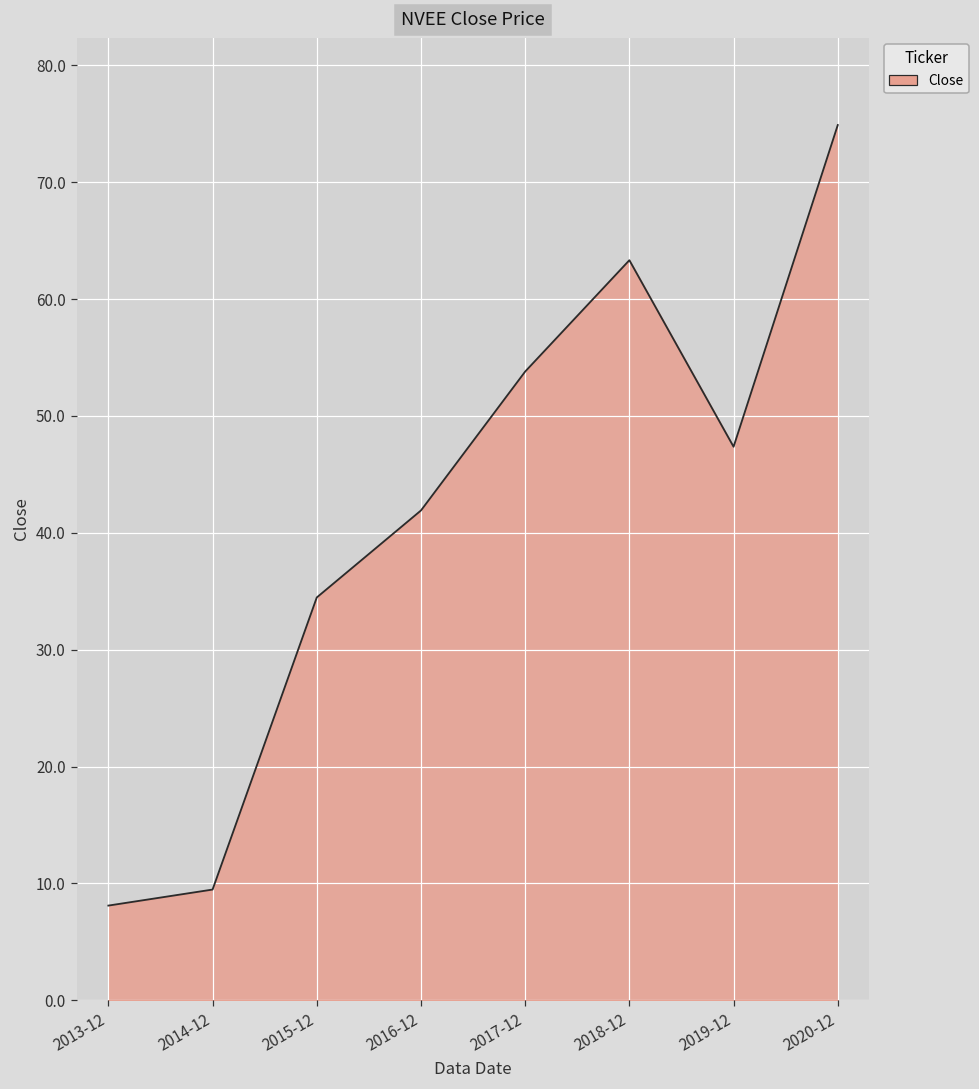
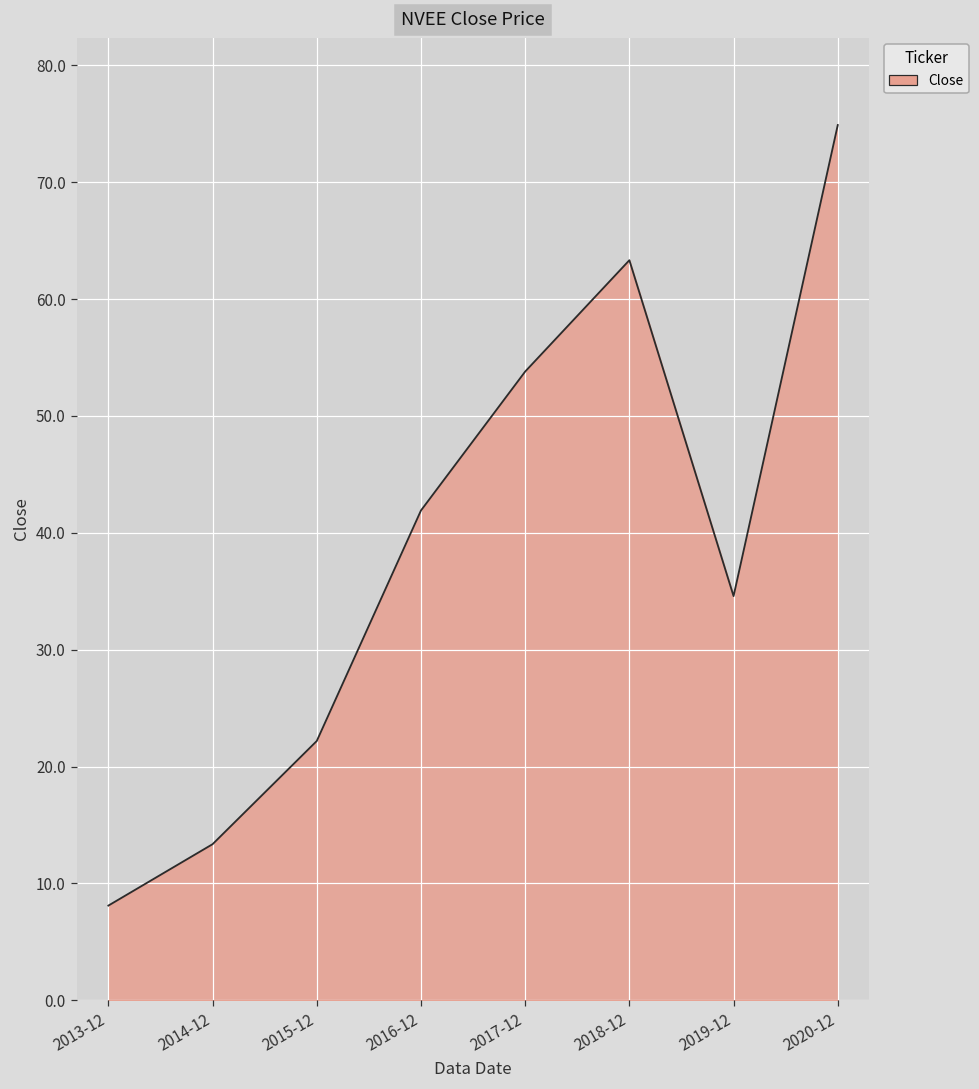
2014-12: 9.5 -> 13.4
2015-12: 34.5 -> 22.2
2019-12: 47.4 -> 34.6
